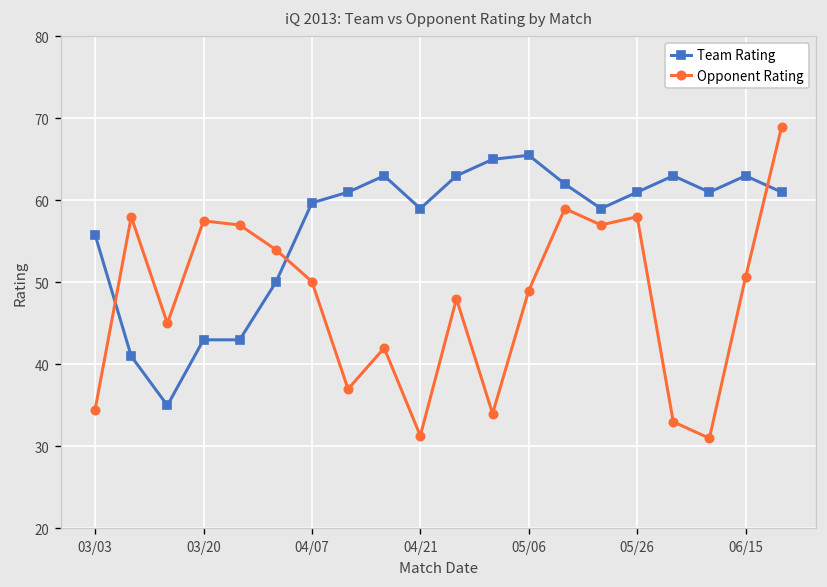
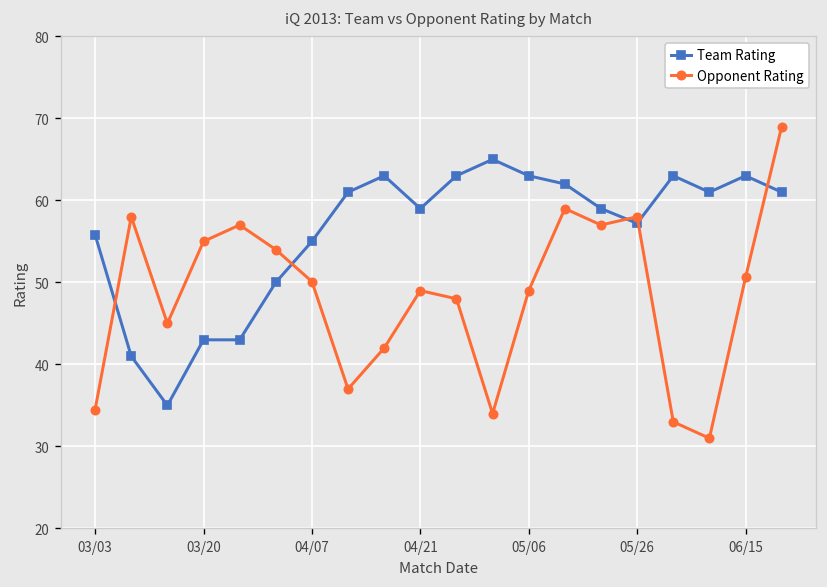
Opponent Rating, 03/20: 58 -> 55
Team Rating, 04/07: 60 -> 55
Opponent Rating, 04/21: 31 -> 49
Team Rating, 05/06: 66 -> 63
Team Rating, 05/26: 61 -> 57
